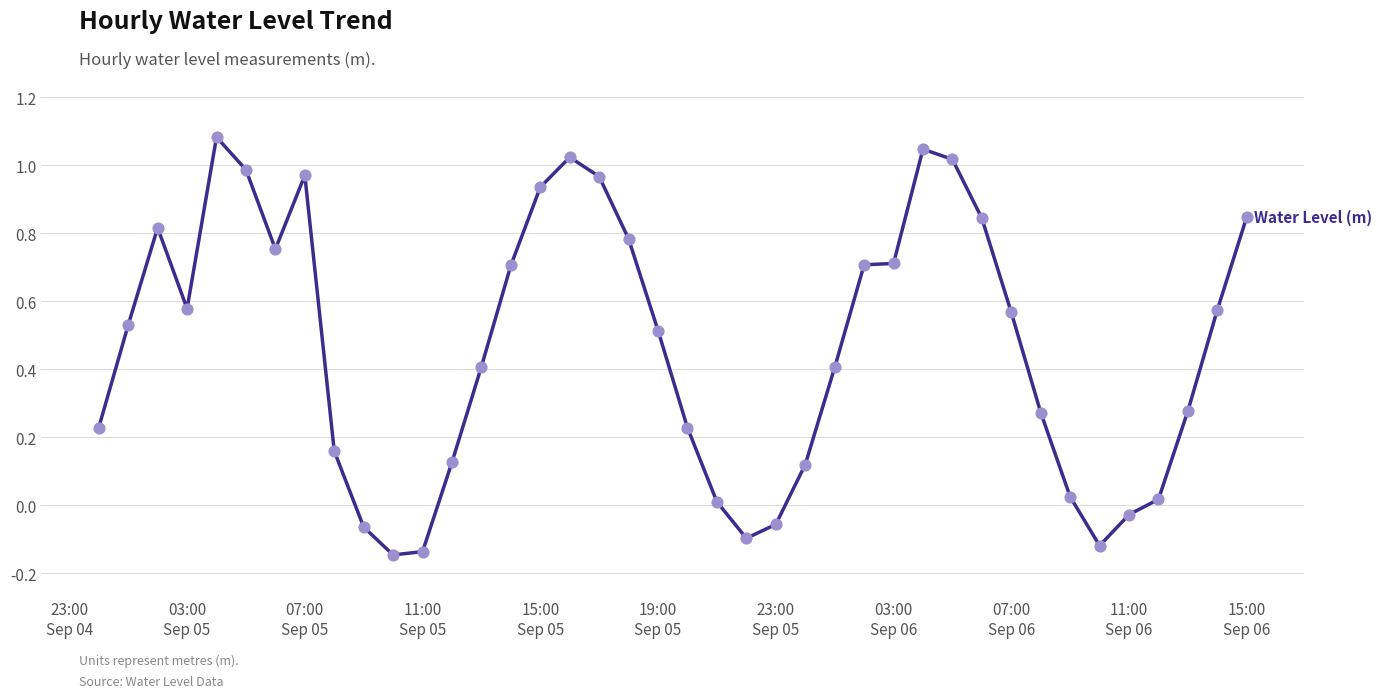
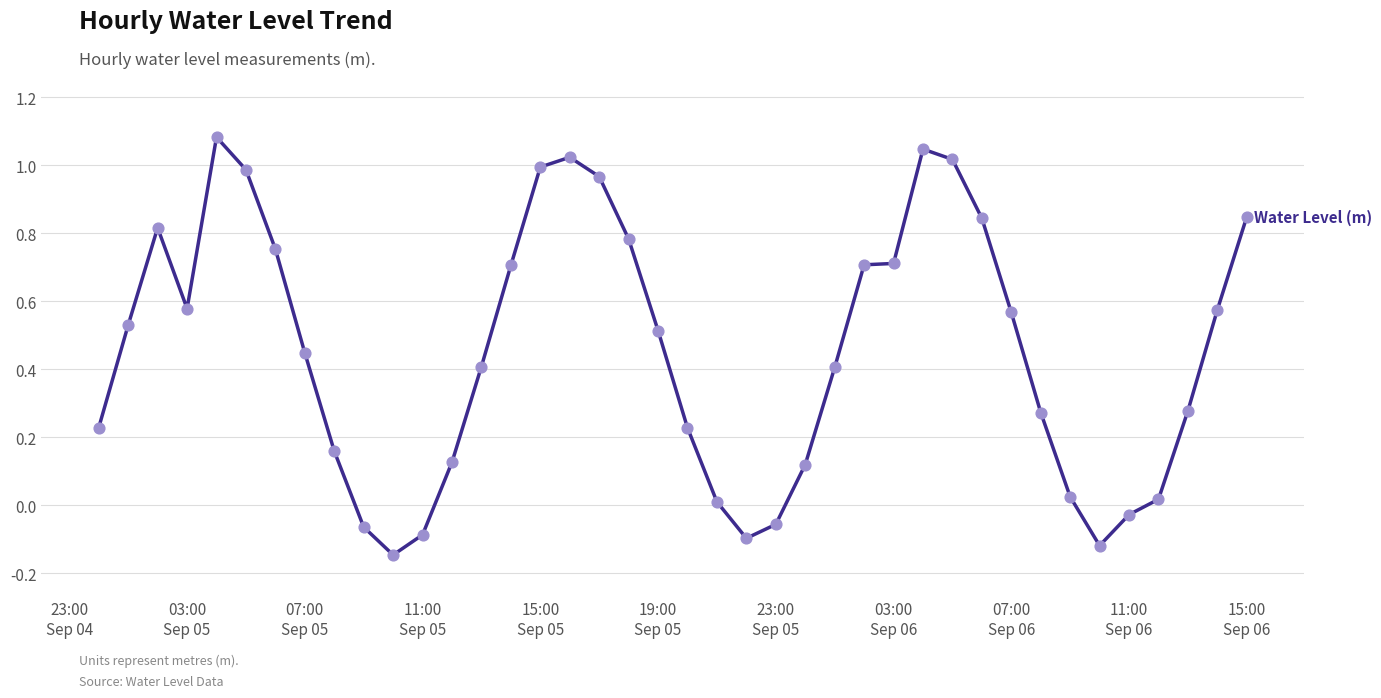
07:00 Sep 05: 0.97 -> 0.45
11:00 Sep 05: -0.14 -> -0.09
15:00 Sep 05: 0.94 -> 0.99
